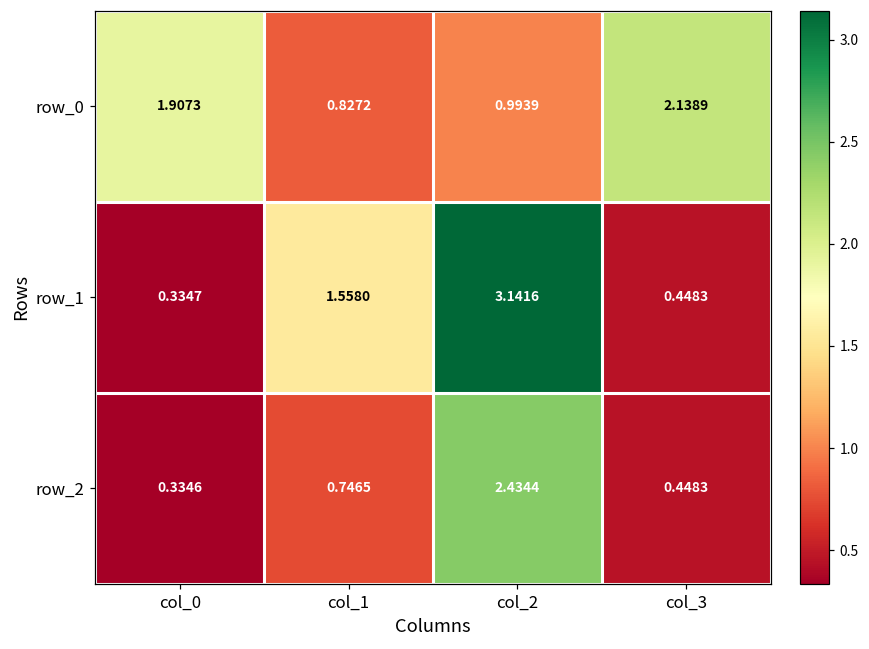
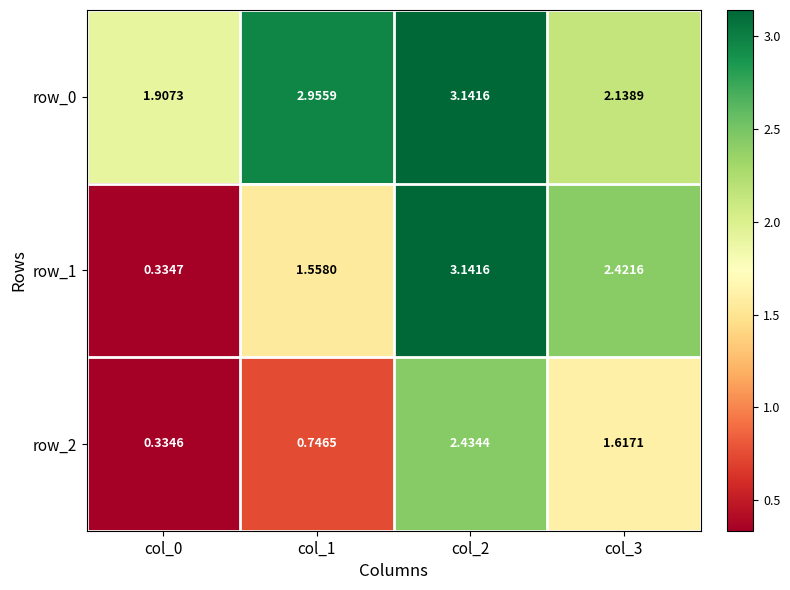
row_0, col_1: 0.8272 -> 2.9559
row_0, col_2: 0.9939 -> 3.1416
row_1, col_3: 0.4483 -> 2.4216
row_2, col_3: 0.4483 -> 1.6171
